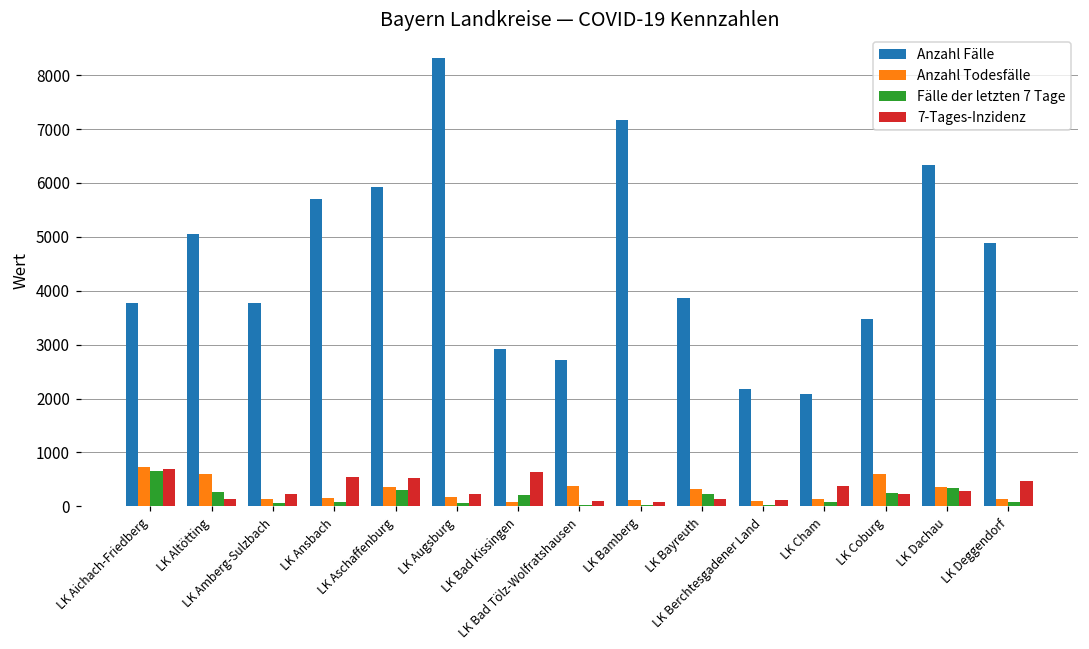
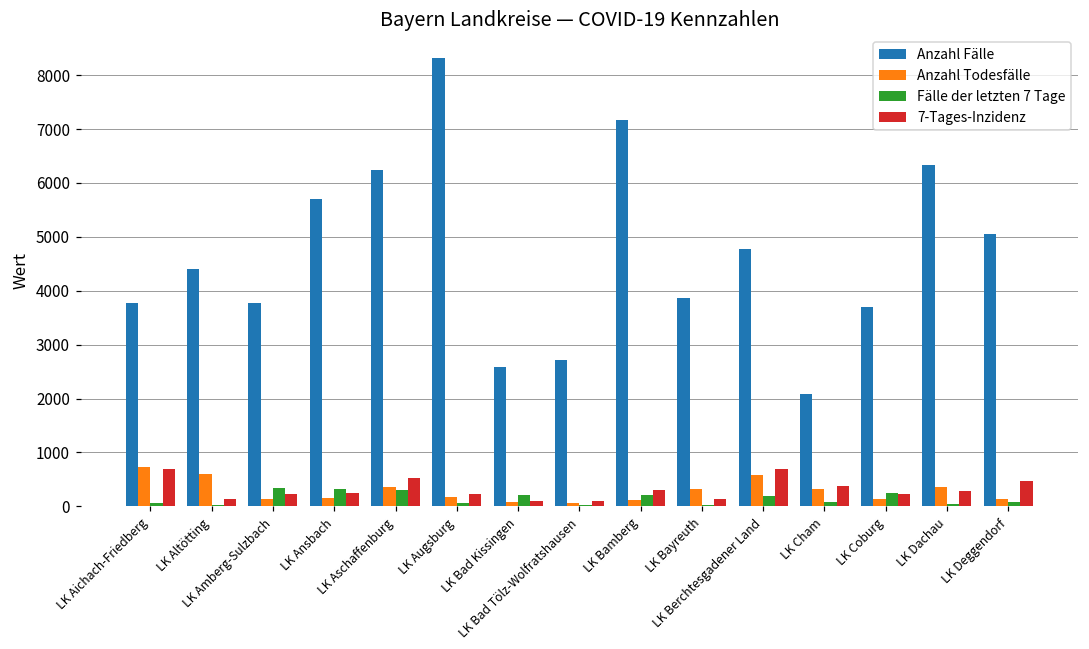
Fälle der letzten 7 Tage, LK Aichach-Friedberg: 700 -> 100
Anzahl Fälle, LK Altötting: 5000 -> 4400
Fälle der letzten 7 Tage, LK Altötting: 300 -> 0
Fälle der letzten 7 Tage, LK Amberg-Sulzbach: 100 -> 300
Fälle der letzten 7 Tage, LK Ansbach: 100 -> 300
7-Tages-Inzidenz, LK Ansbach: 500 -> 200
Anzahl Fälle, LK Aschaffenburg: 5900 -> 6200
Anzahl Fälle, LK Bad Kissingen: 2900 -> 2600
7-Tages-Inzidenz, LK Bad Kissingen: 600 -> 100
Anzahl Todesfälle, LK Bad Tölz-Wolfratshausen: 400 -> 100
Fälle der letzten 7 Tage, LK Bamberg: 0 -> 200
7-Tages-Inzidenz, LK Bamberg: 100 -> 300
Fälle der letzten 7 Tage, LK Bayreuth: 200 -> 0
Anzahl Fälle, LK Berchtesgadener Land: 2200 -> 4800
Anzahl Todesfälle, LK Berchtesgadener Land: 100 -> 600
Fälle der letzten 7 Tage, LK Berchtesgadener Land: 0 -> 200
7-Tages-Inzidenz, LK Berchtesgadener Land: 100 -> 700
Anzahl Todesfälle, LK Cham: 100 -> 300
Anzahl Fälle, LK Coburg: 3500 -> 3700
Anzahl Todesfälle, LK Coburg: 600 -> 100
Fälle der letzten 7 Tage, LK Dachau: 300 -> 100
Anzahl Fälle, LK Deggendorf: 4900 -> 5100
